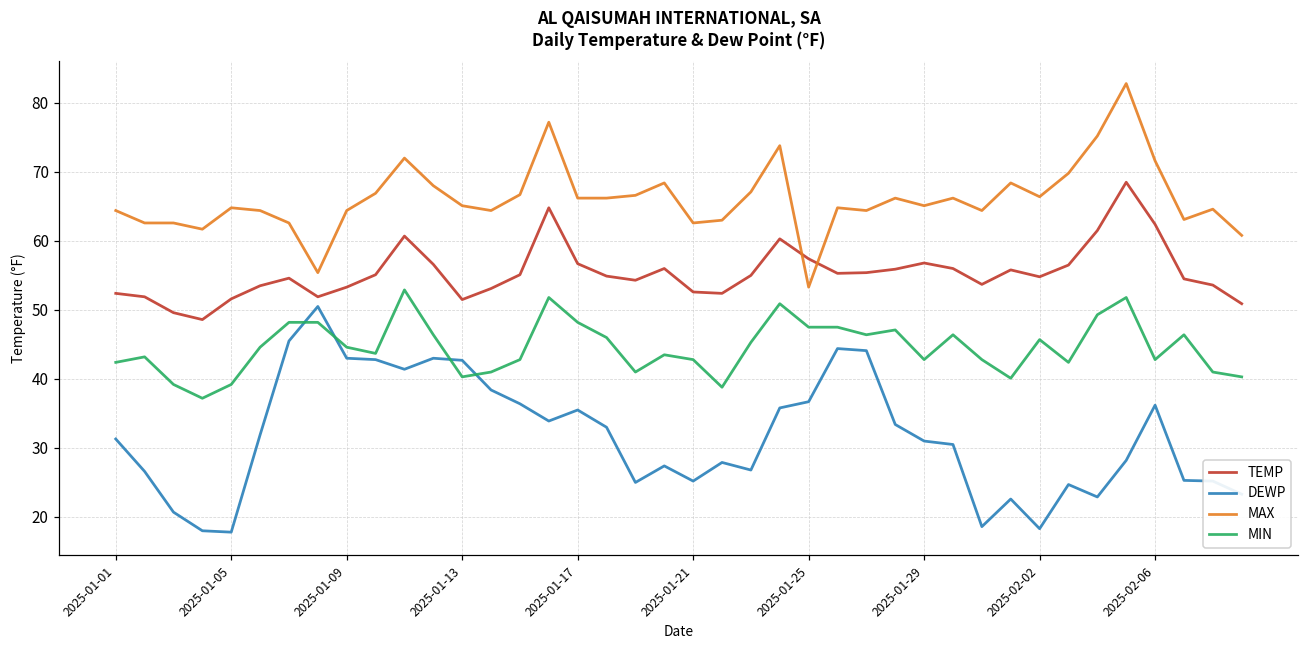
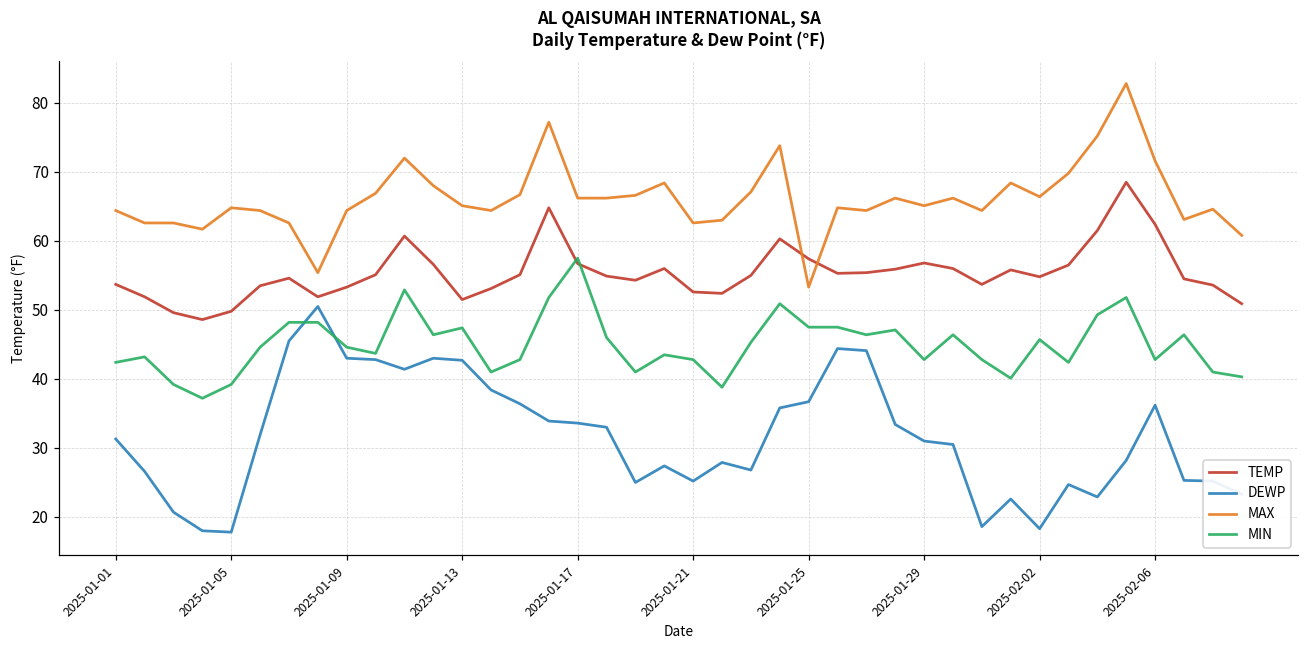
TEMP, 2025-01-01: 52 -> 54
TEMP, 2025-01-05: 52 -> 50
MIN, 2025-01-13: 40 -> 47
DEWP, 2025-01-17: 36 -> 34
MIN, 2025-01-17: 48 -> 58
